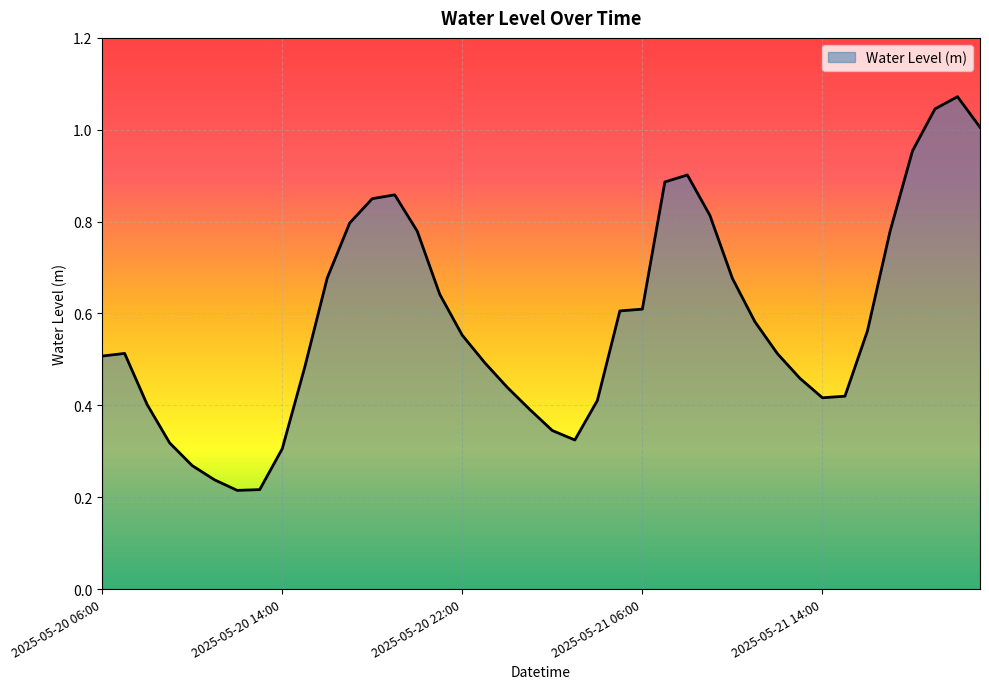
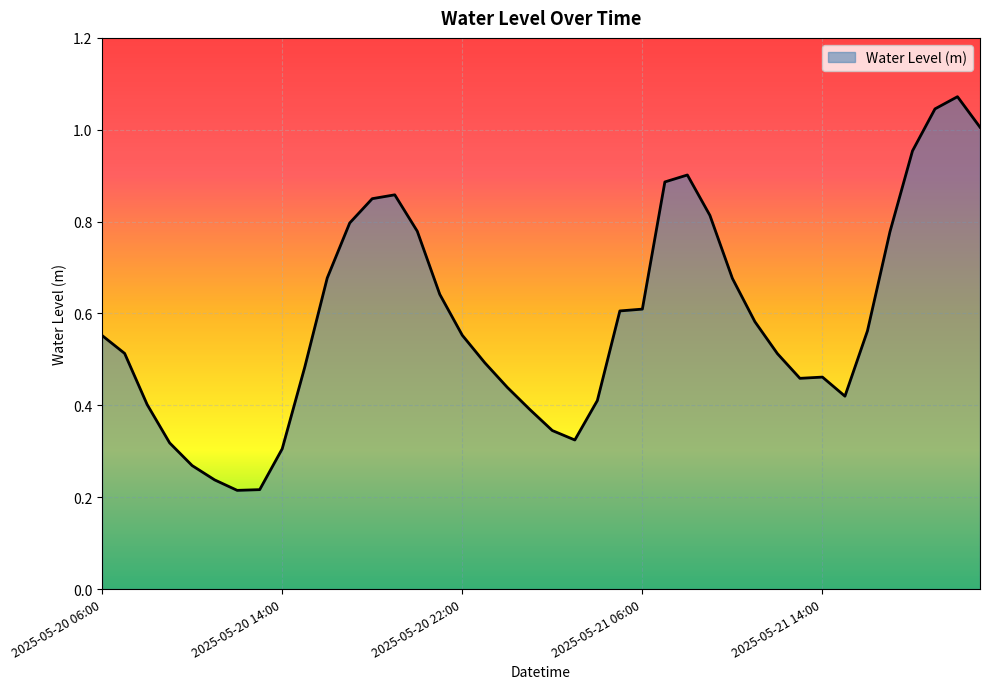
2025-05-20 06:00: 0.51 -> 0.55
2025-05-21 14:00: 0.42 -> 0.46
